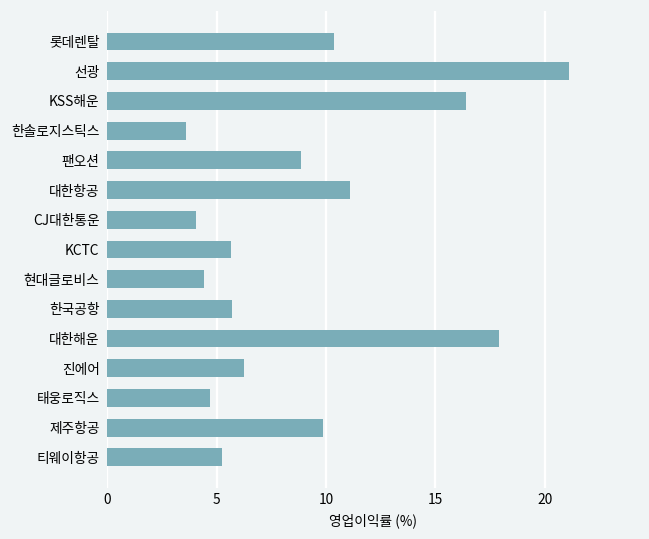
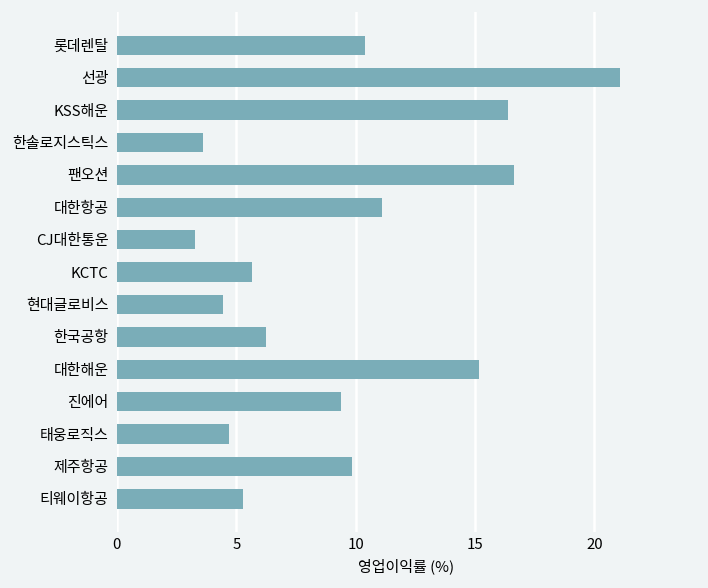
팬오션: 8.9 -> 16.6
CJ대한통운: 4.1 -> 3.3
한국공항: 5.7 -> 6.2
대한해운: 17.9 -> 15.2
진에어: 6.2 -> 9.4
